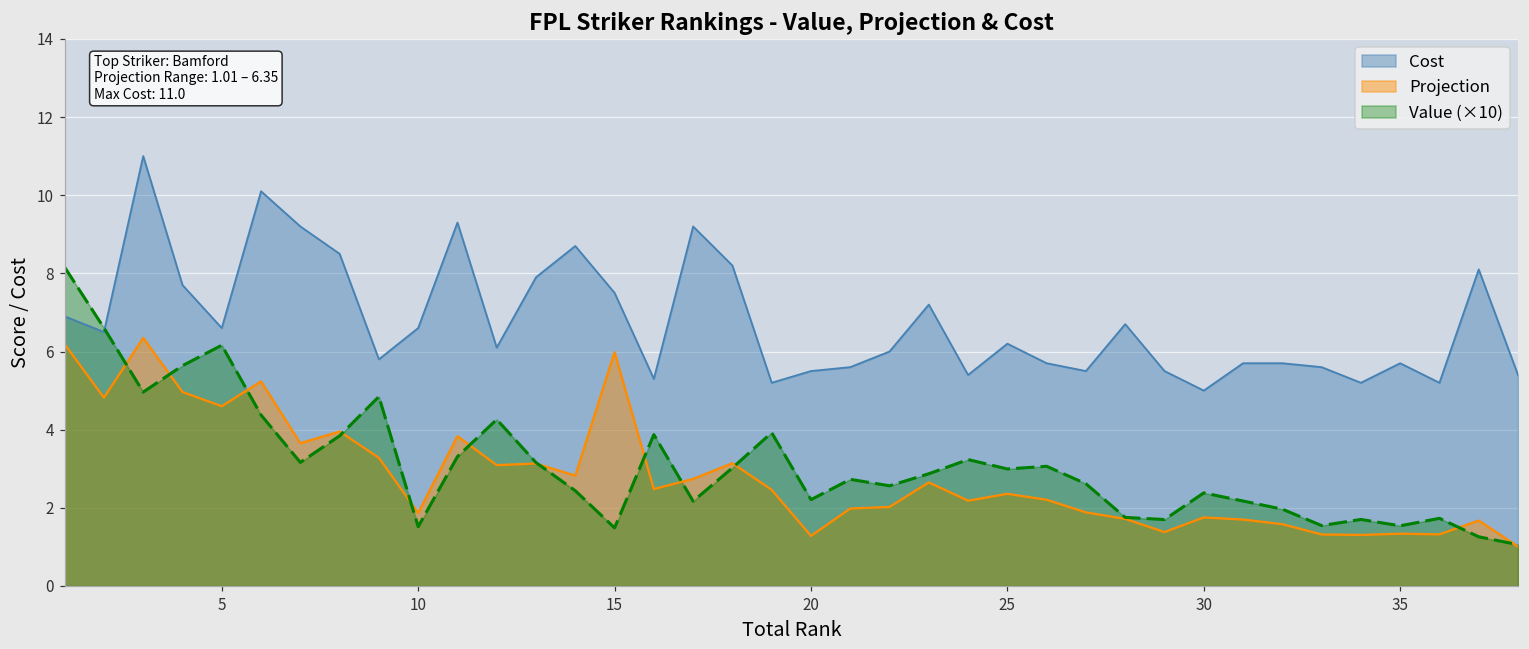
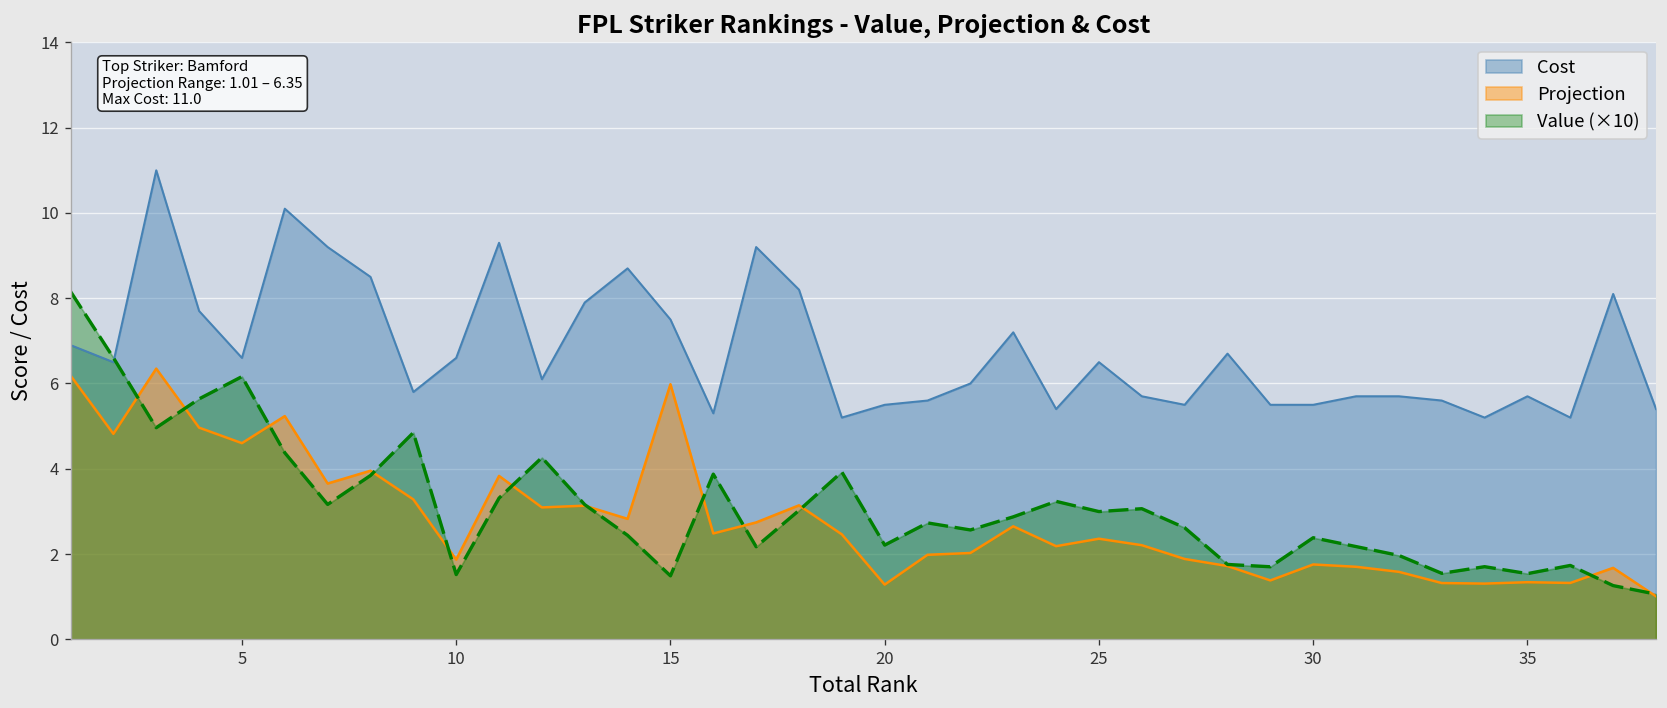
Cost, 25: 6.2 -> 6.5
Cost, 30: 5.0 -> 5.5
